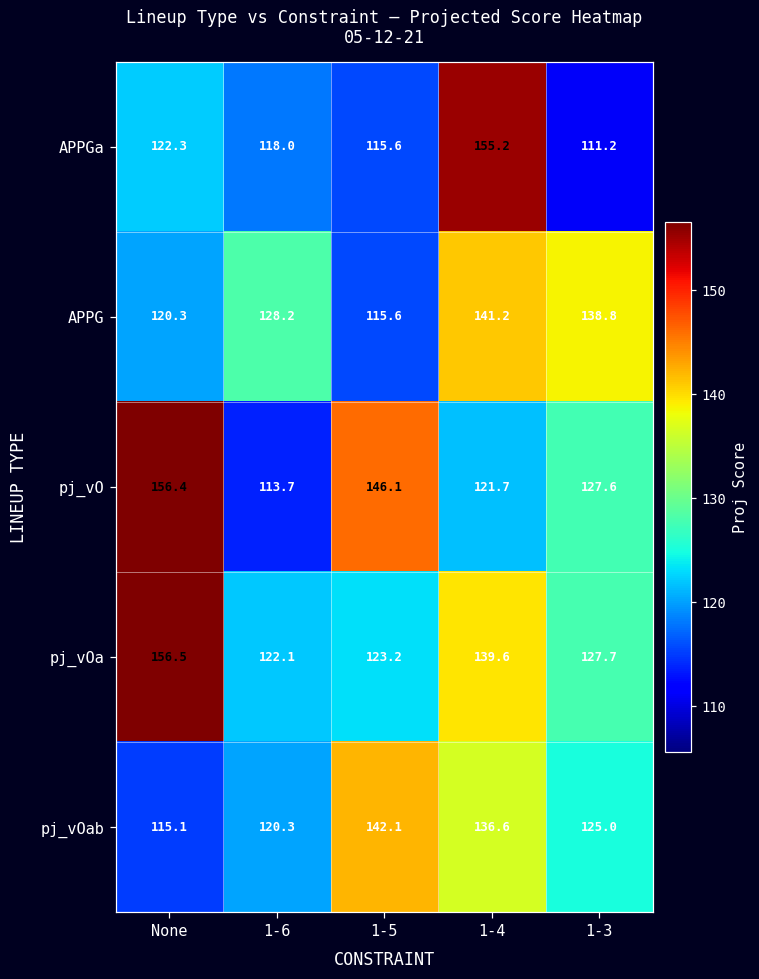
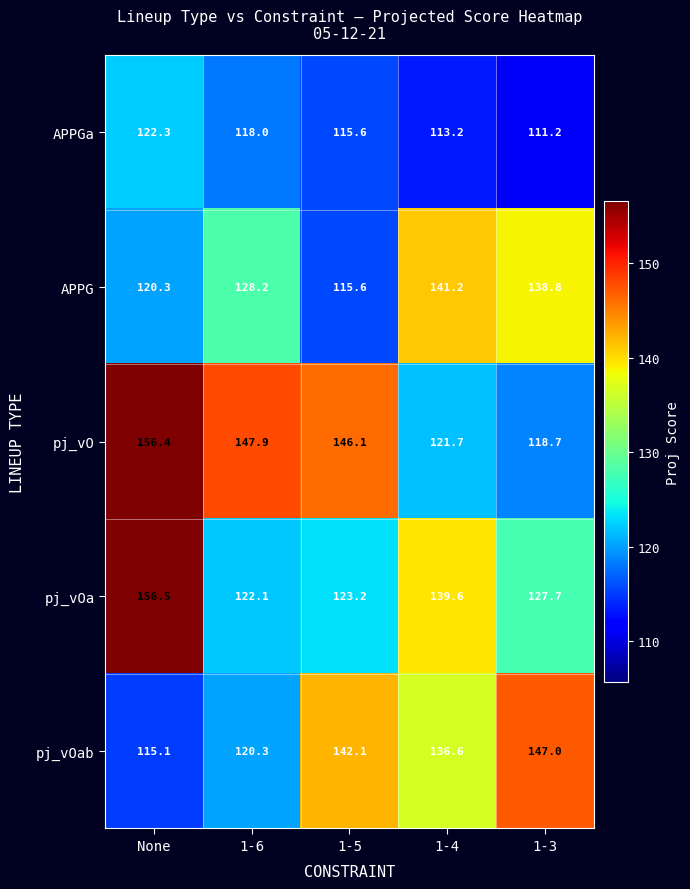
APPGa, 1-4: 155.2 -> 113.2
pj_vO, 1-6: 113.7 -> 147.9
pj_vO, 1-3: 127.6 -> 118.7
pj_vOab, 1-3: 125.0 -> 147.0
